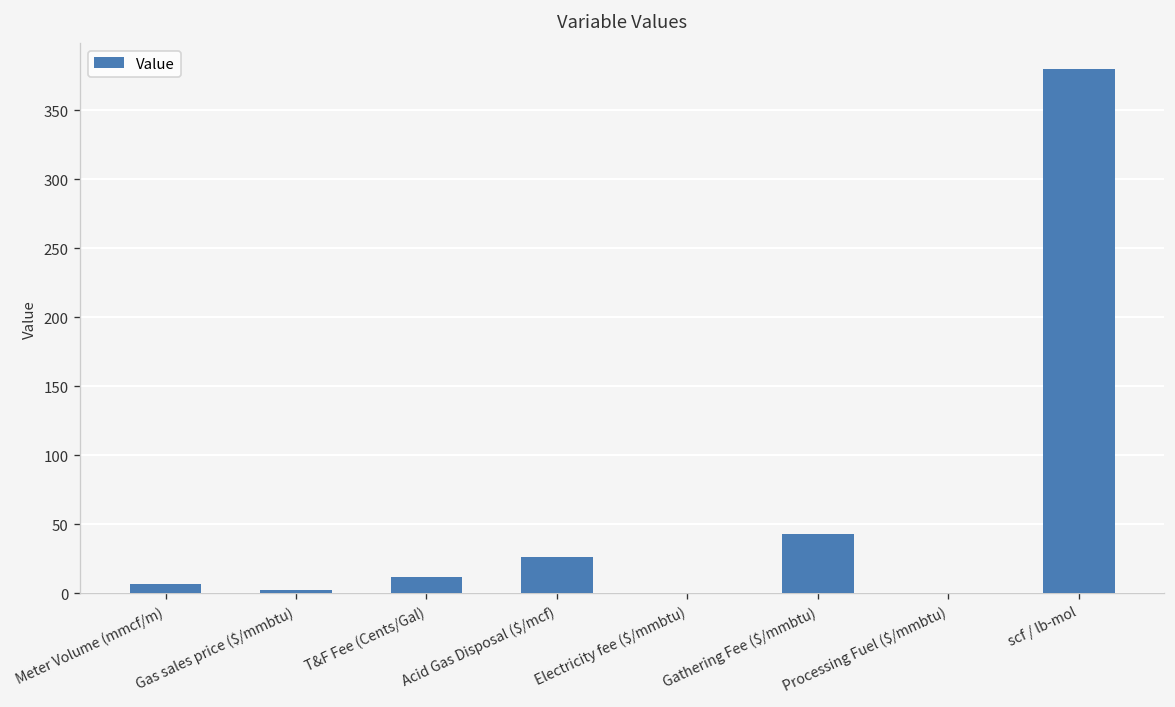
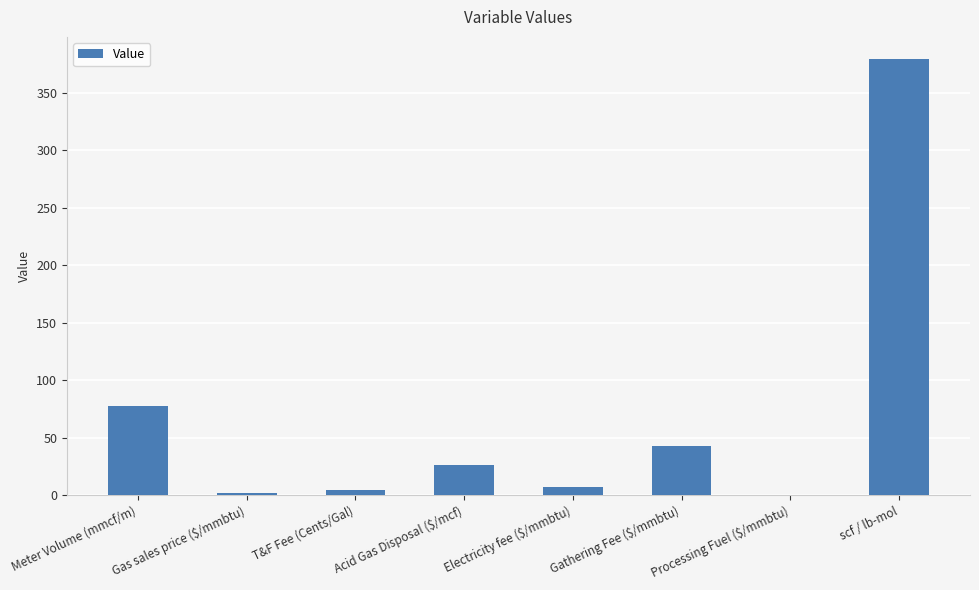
Meter Volume (mmcf/m): 7 -> 77
T&F Fee (Cents/Gal): 11 -> 4
Electricity fee ($/mmbtu): 0 -> 7
